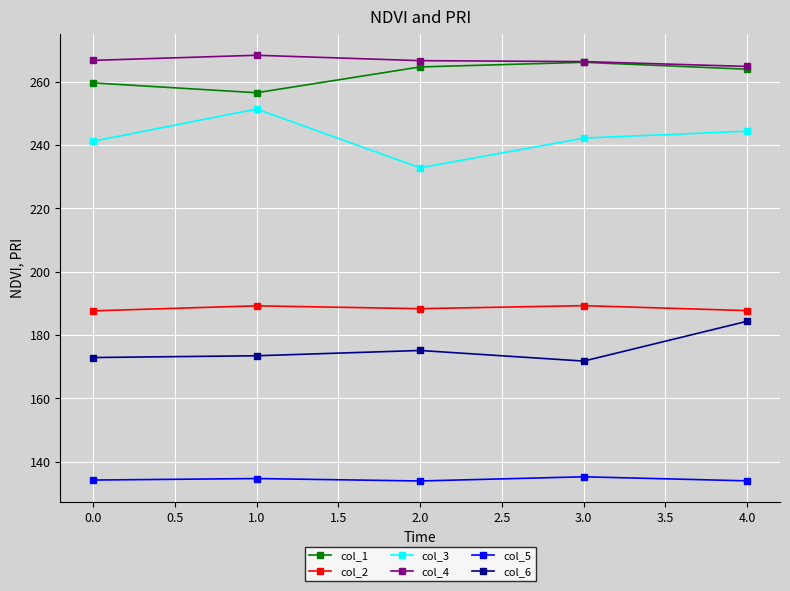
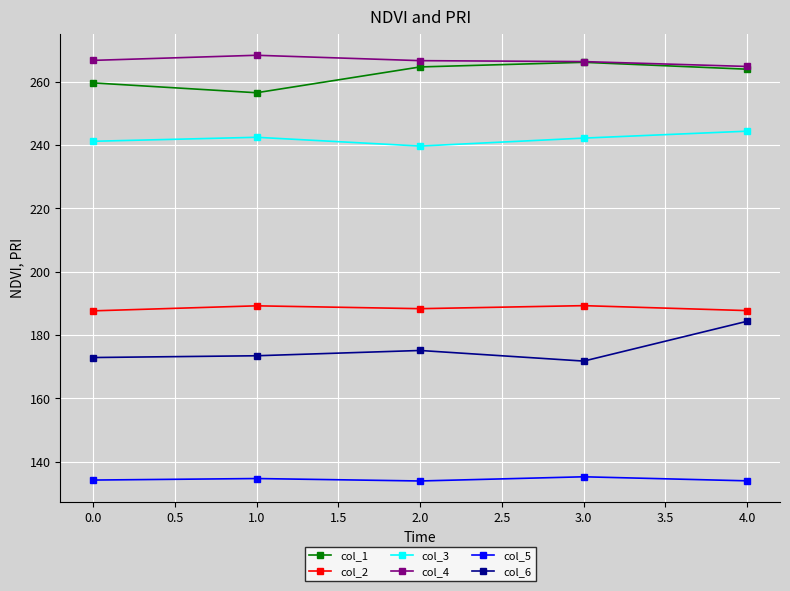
col_3, 1.0: 251 -> 242
col_3, 2.0: 233 -> 240
